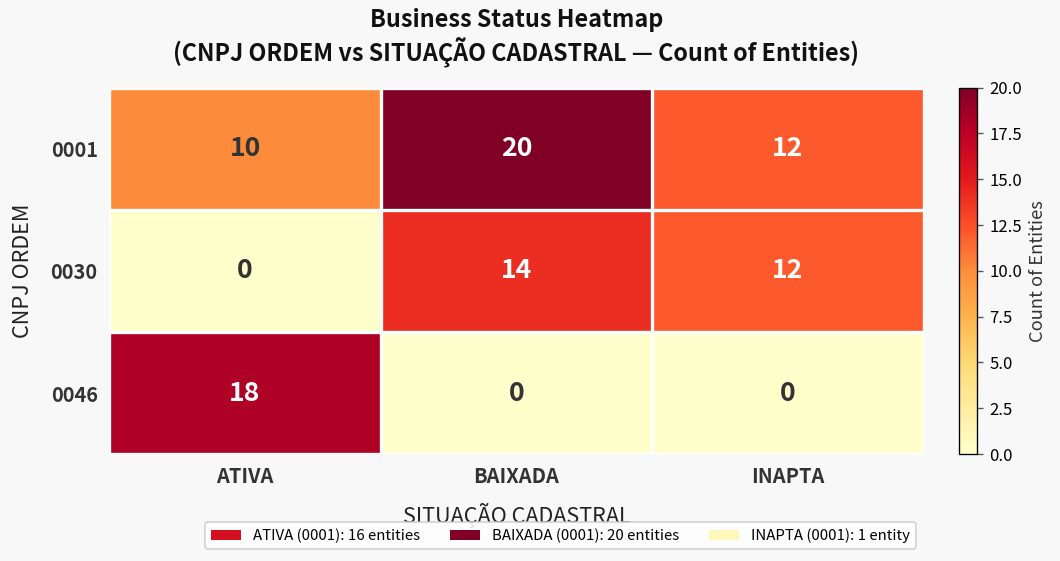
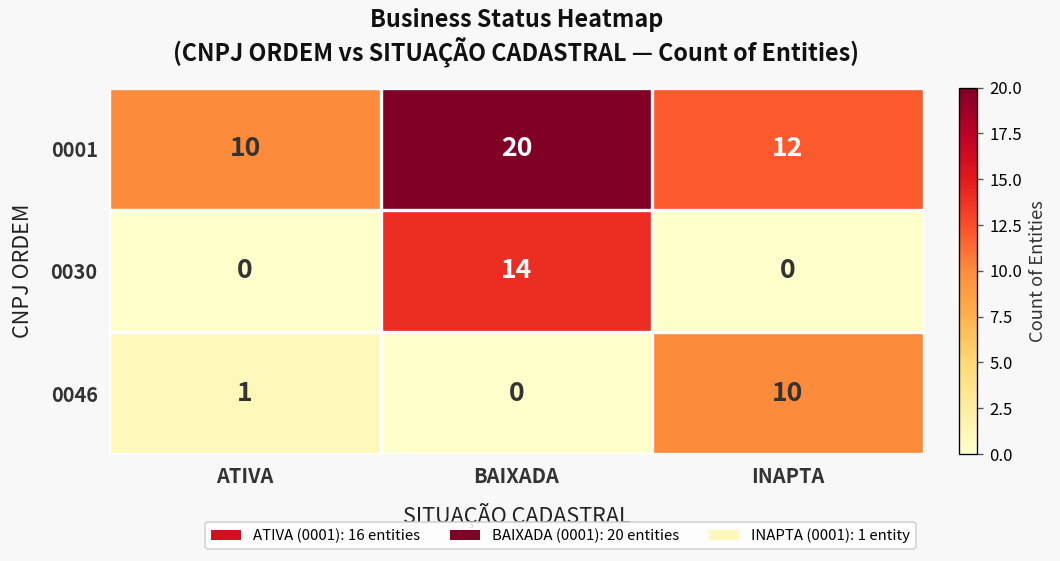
0030, INAPTA: 12 -> 0
0046, ATIVA: 18 -> 1
0046, INAPTA: 0 -> 10
